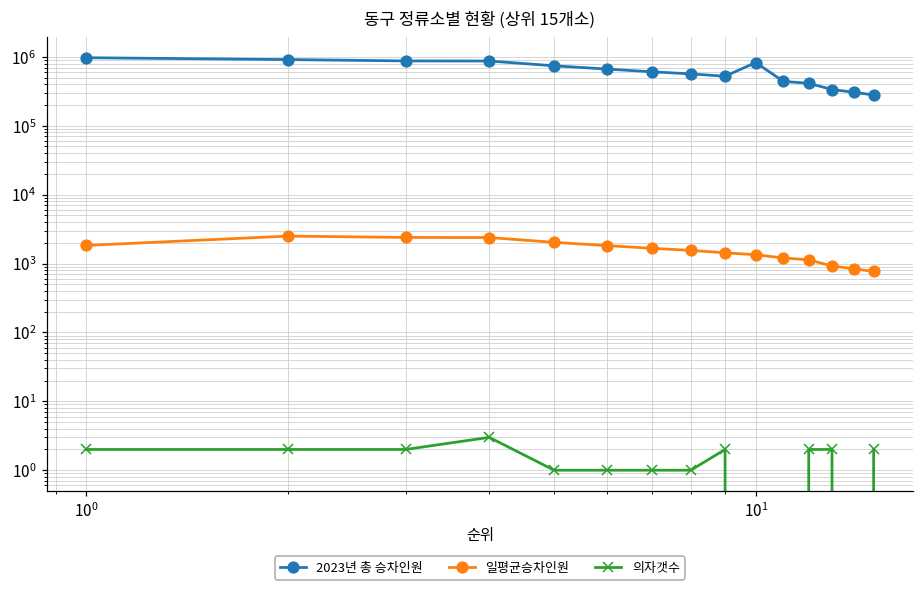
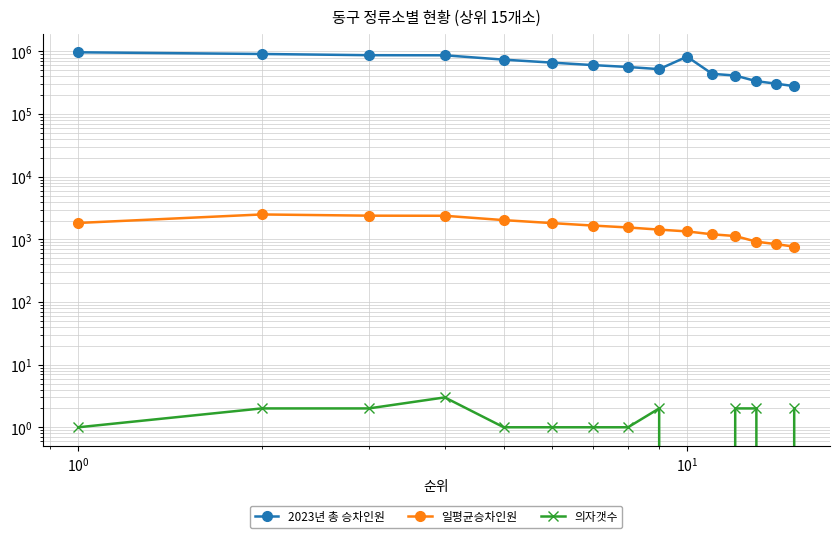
의자갯수, 10^0: 2 -> 1
